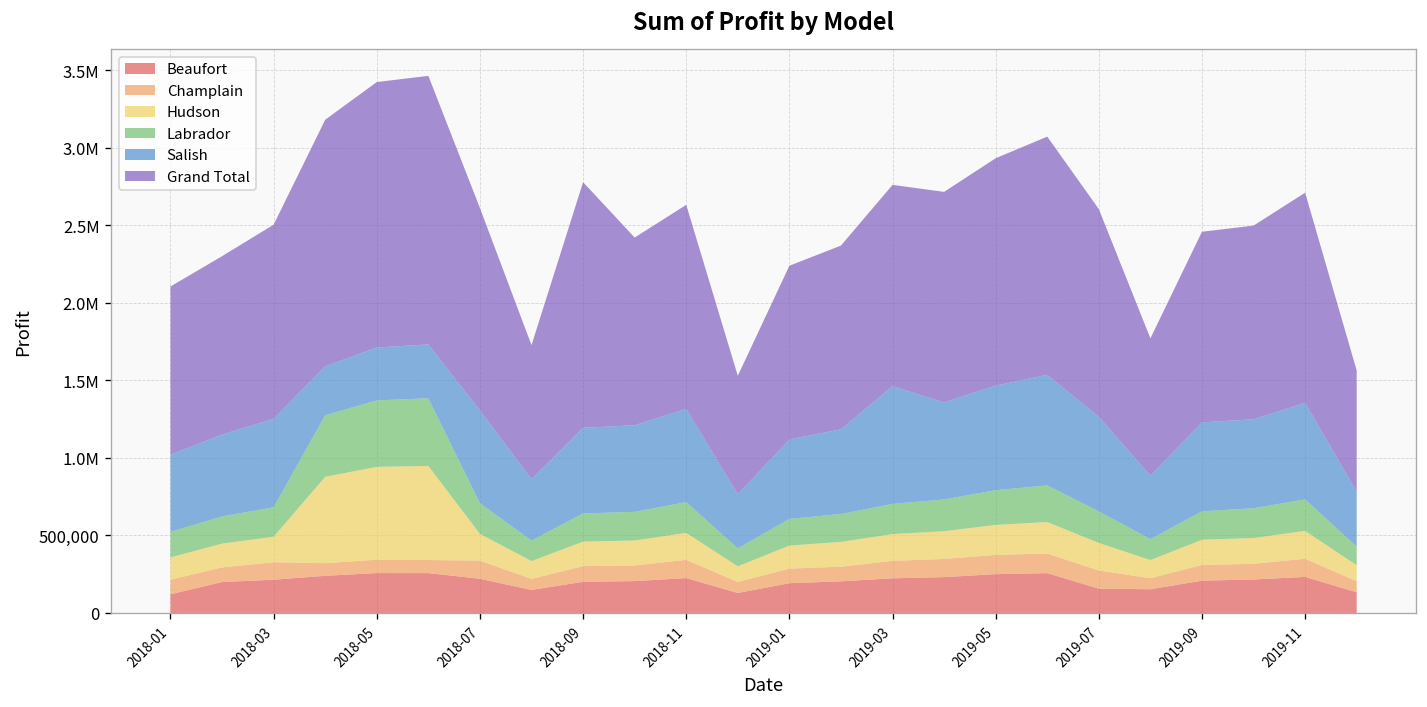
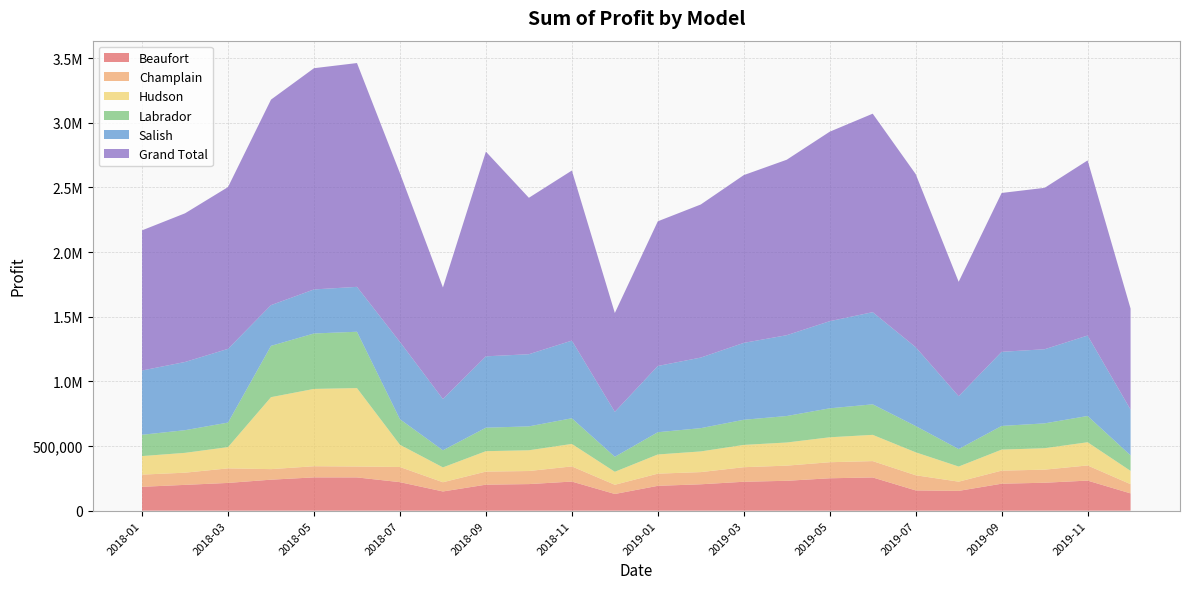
Beaufort, 2018-01: 120,000 -> 180,000
Salish, 2019-03: 760,000 -> 590,000
